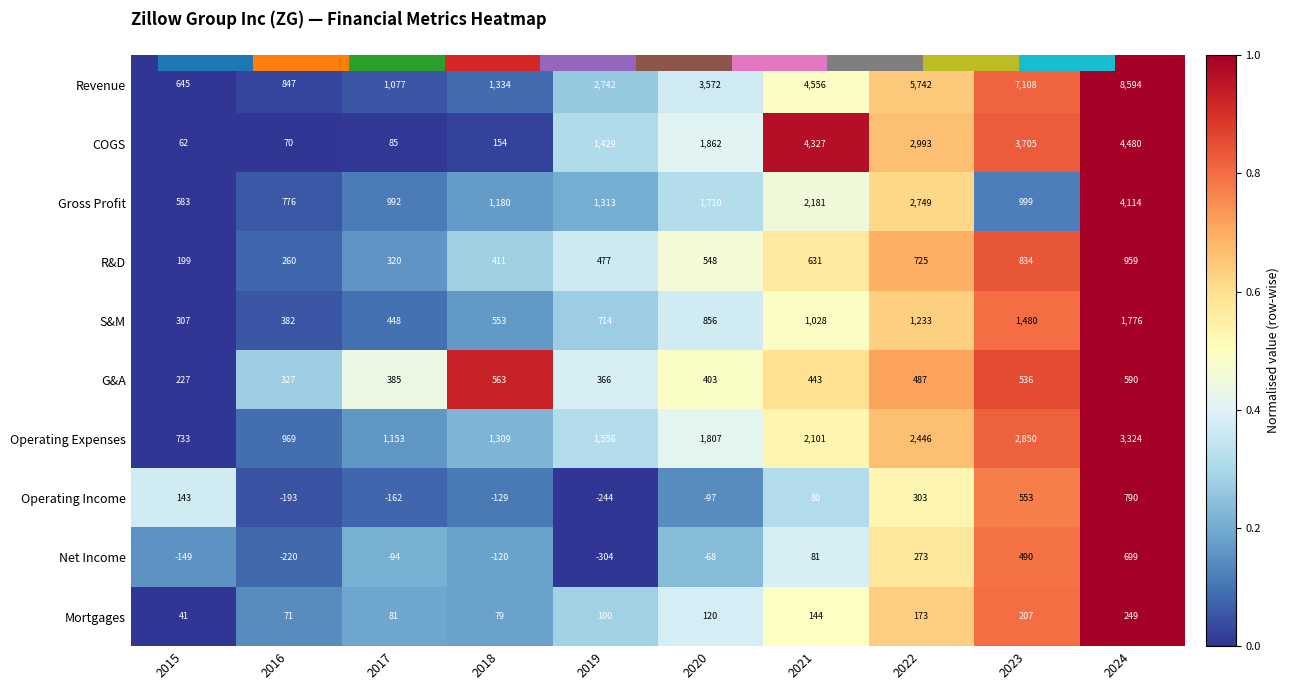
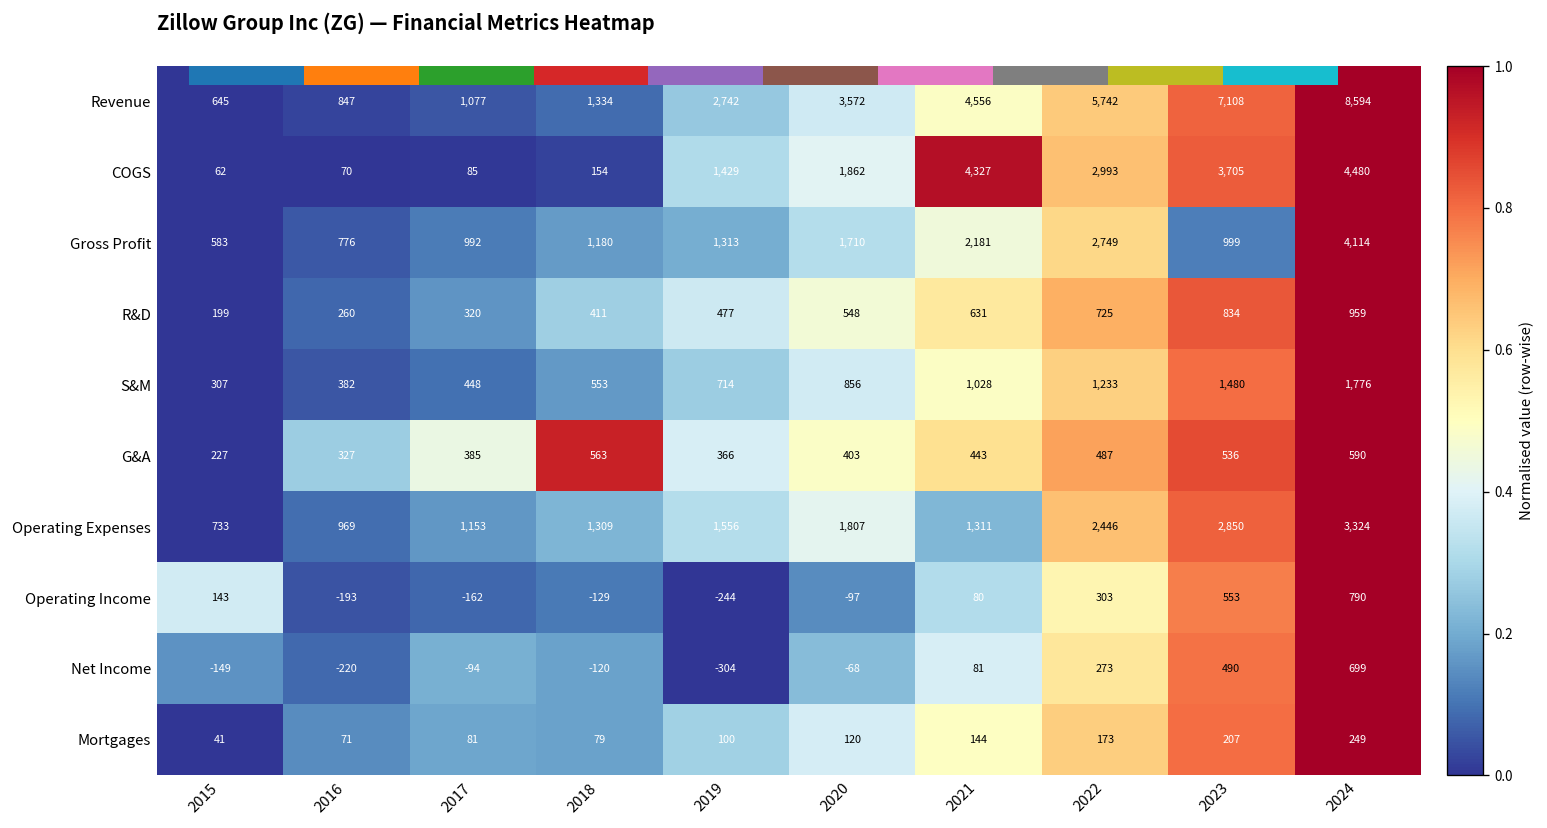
Zillow Group Inc (ZG) — Financial Metrics Heatmap, Operating Expenses, 2021: 2,101 -> 1,311
